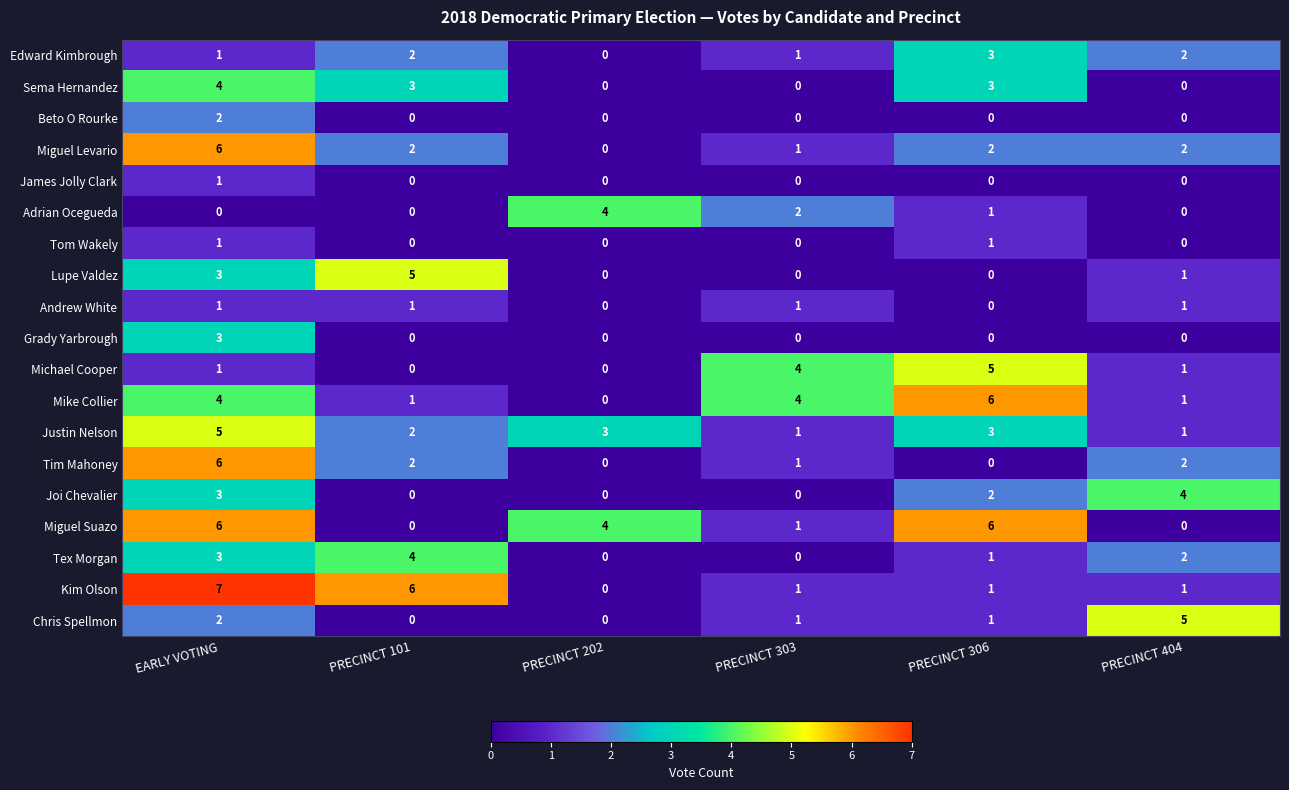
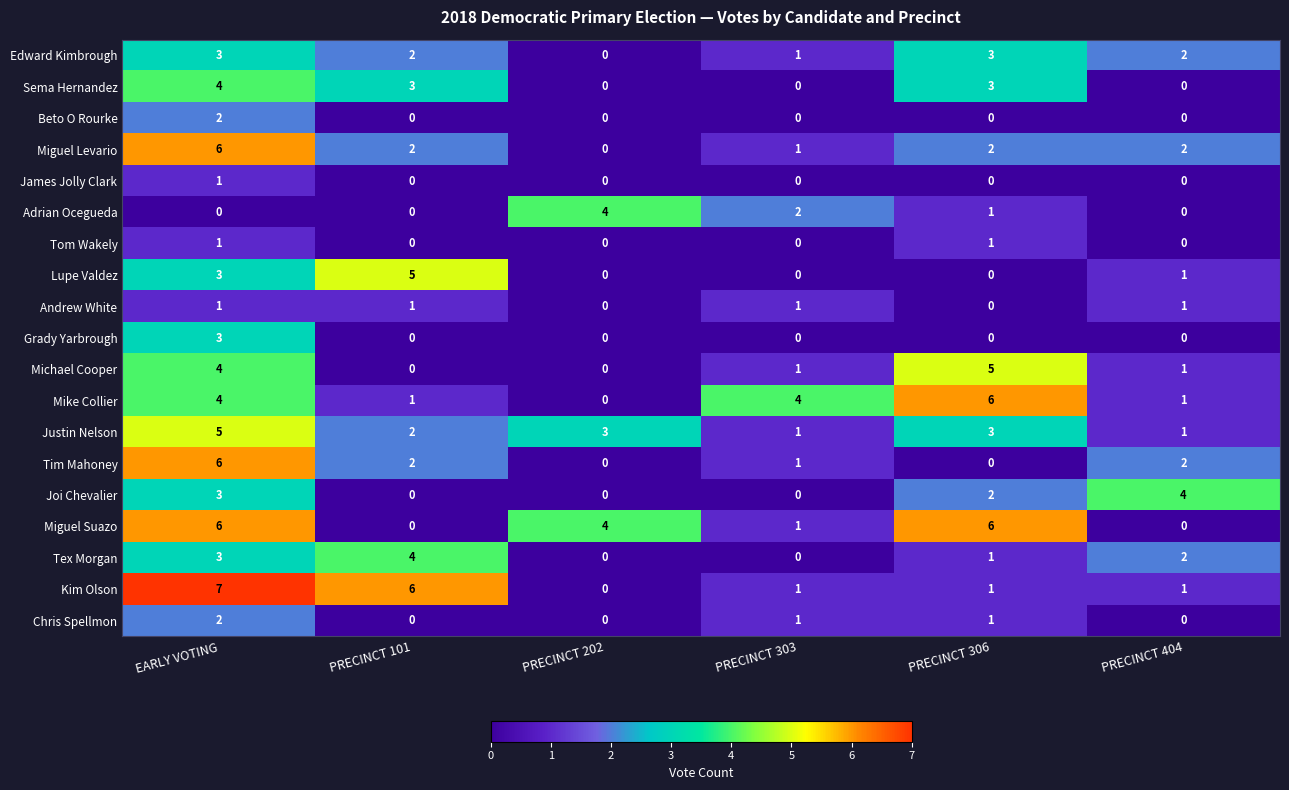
Edward Kimbrough, EARLY VOTING: 1 -> 3
Michael Cooper, EARLY VOTING: 1 -> 4
Michael Cooper, PRECINCT 303: 4 -> 1
Chris Spellmon, PRECINCT 404: 5 -> 0
